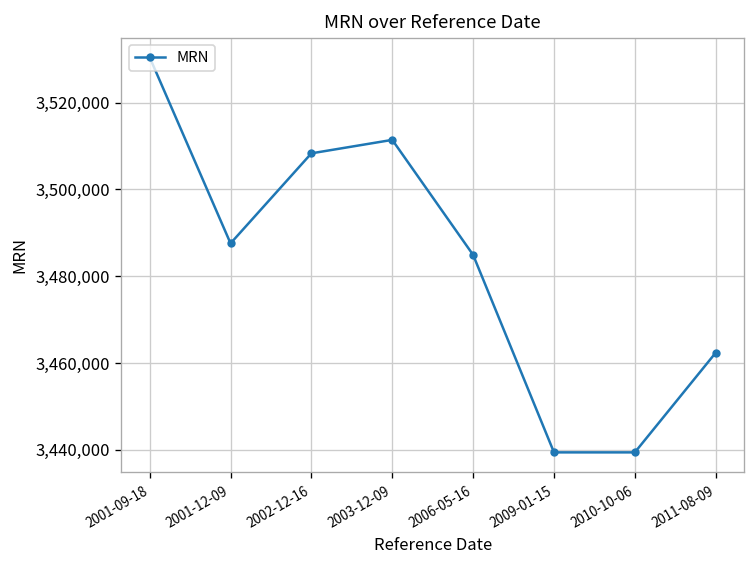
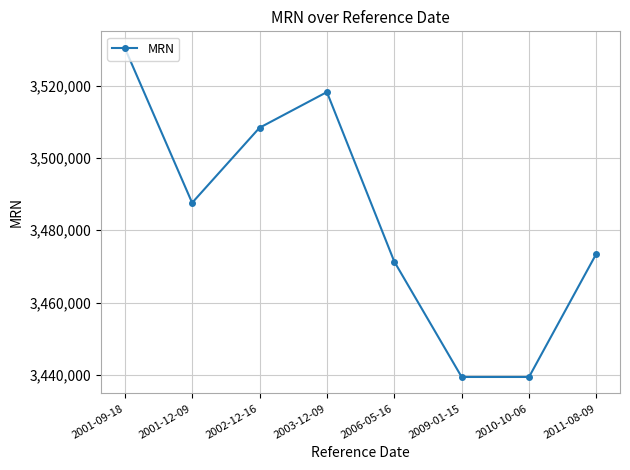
2003-12-09: 3,511,000 -> 3,518,000
2006-05-16: 3,485,000 -> 3,471,000
2011-08-09: 3,462,000 -> 3,474,000
